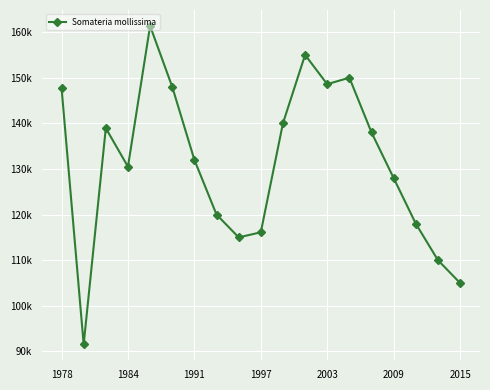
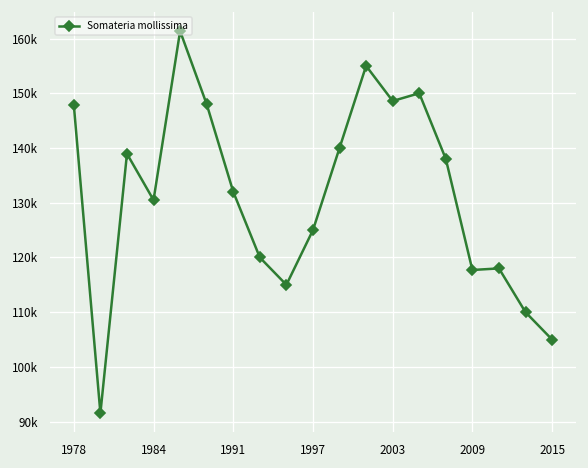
1997: 116000 -> 125000
2009: 128000 -> 118000
